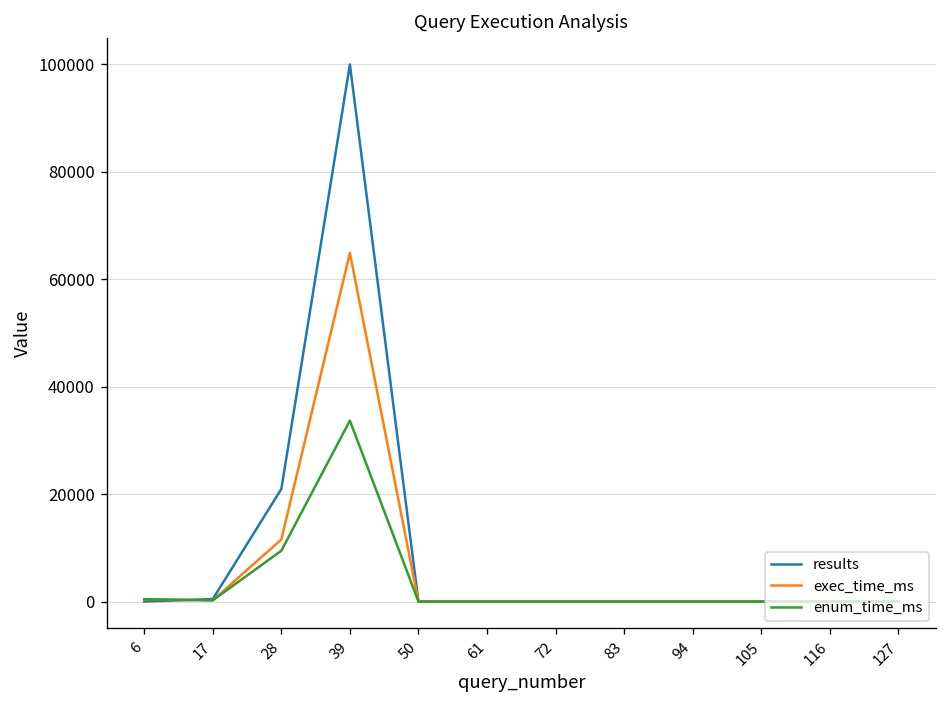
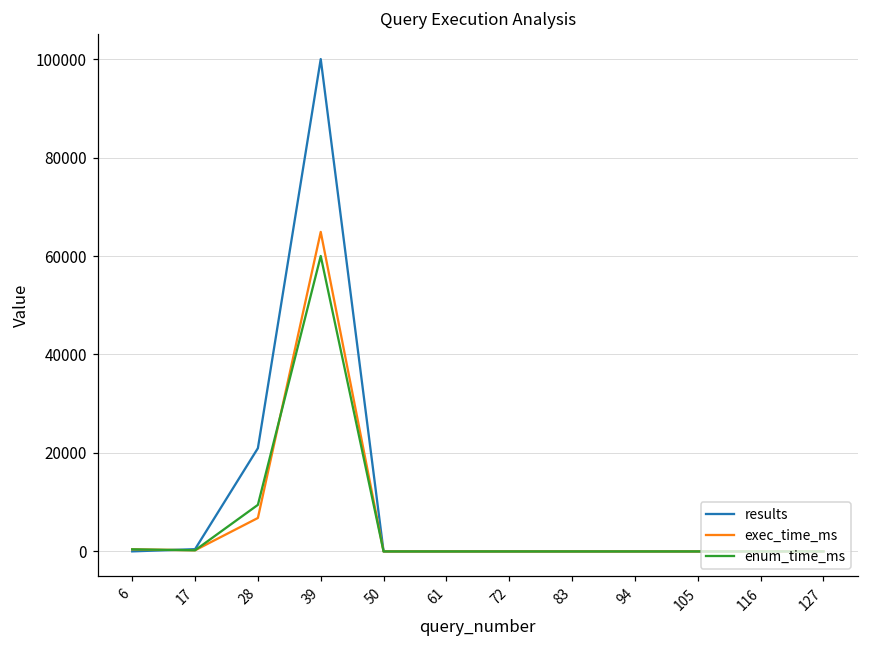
exec_time_ms, 28: 12000 -> 7000
enum_time_ms, 39: 34000 -> 60000
